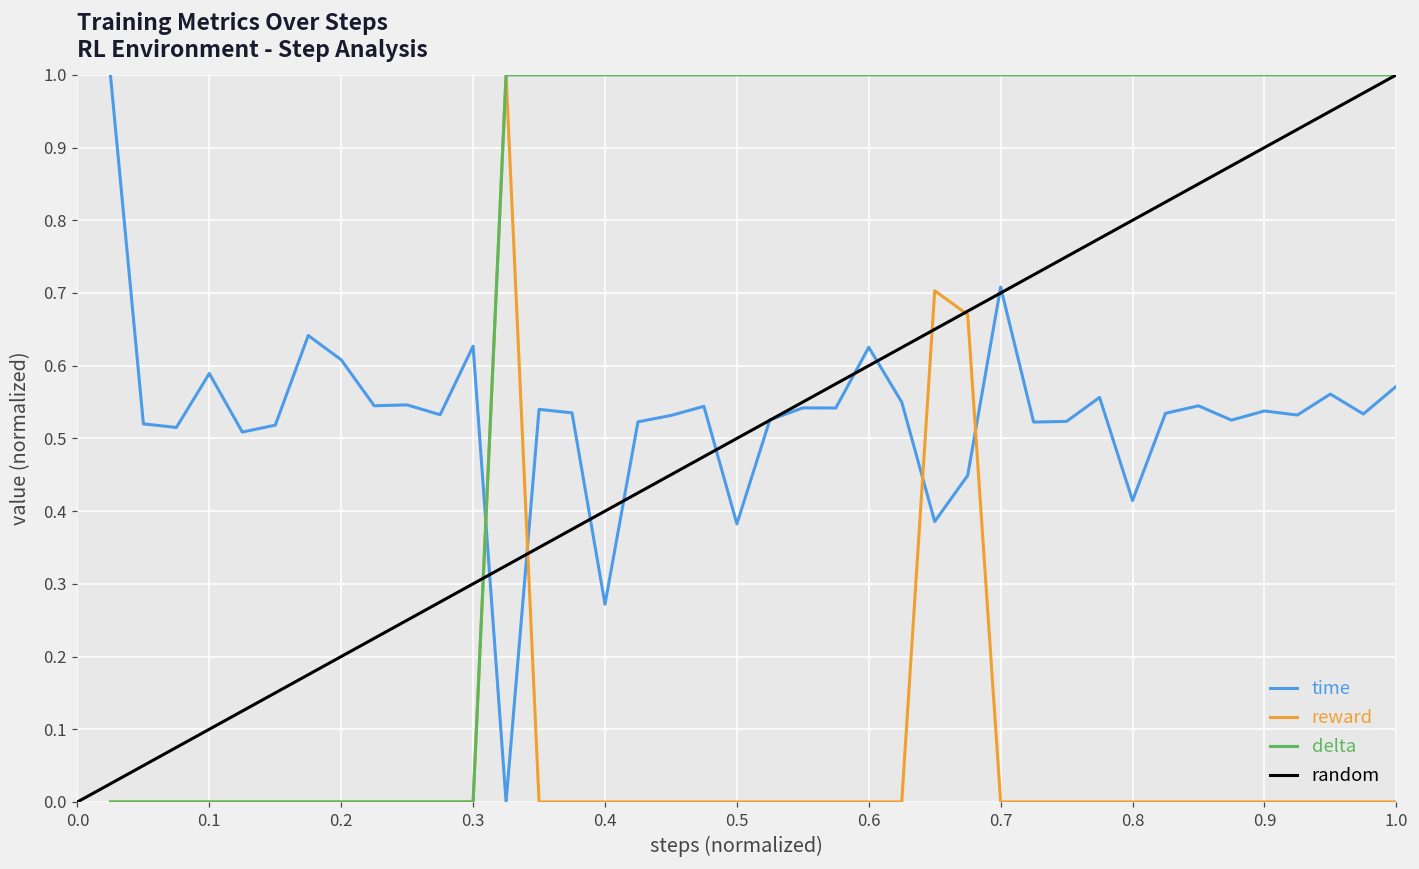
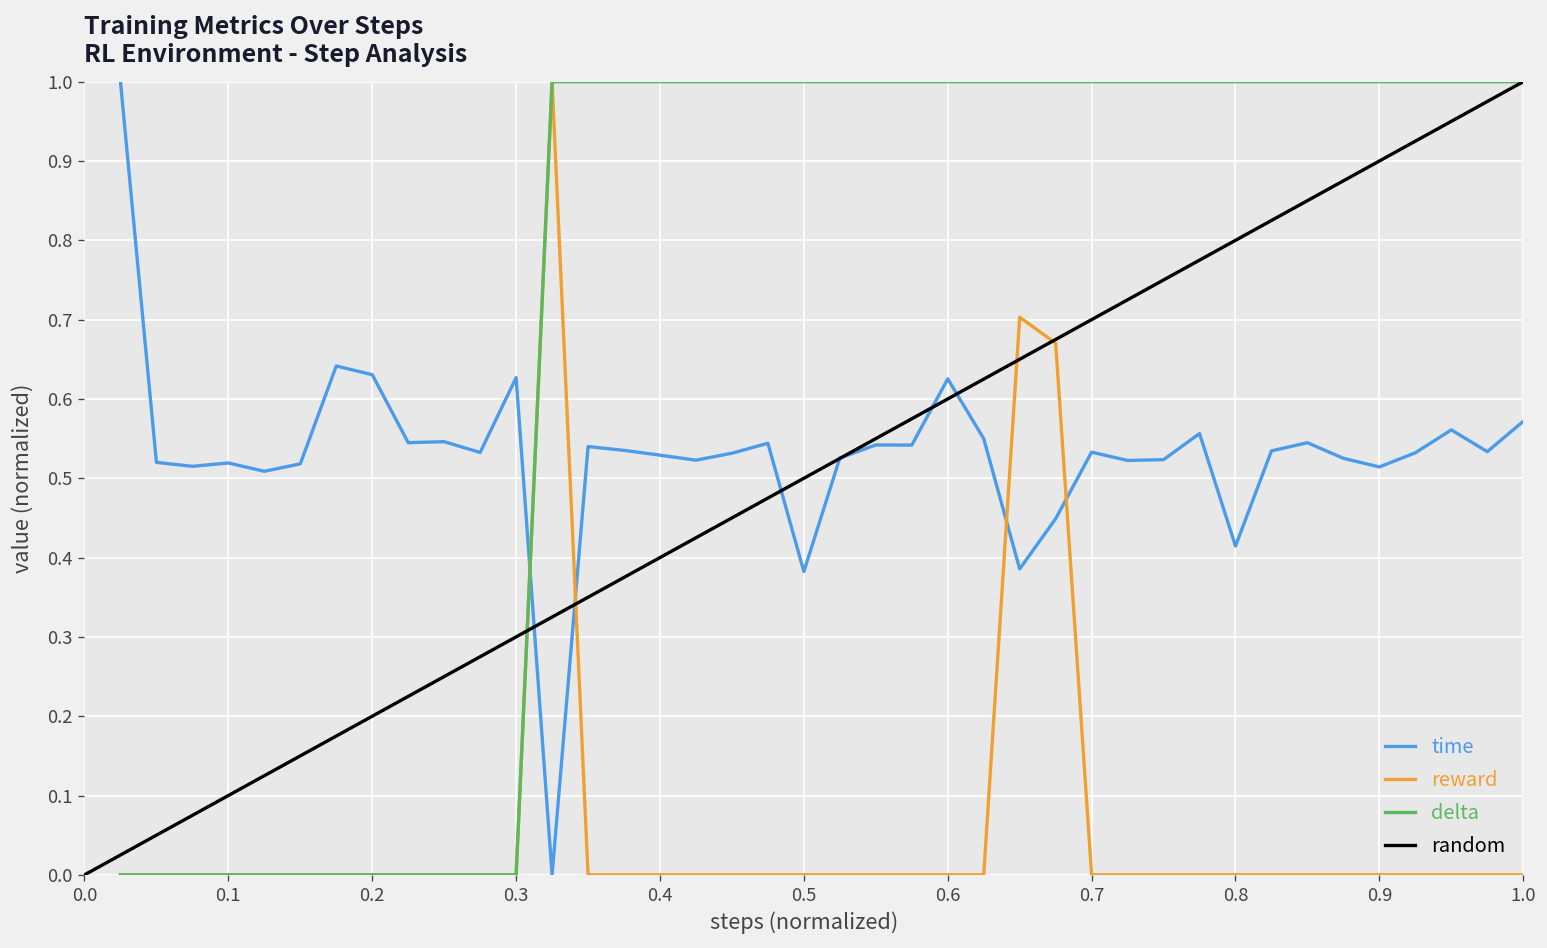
time, 0.1: 0.59 -> 0.52
time, 0.2: 0.61 -> 0.63
time, 0.4: 0.27 -> 0.53
time, 0.7: 0.71 -> 0.53
time, 0.9: 0.54 -> 0.51
